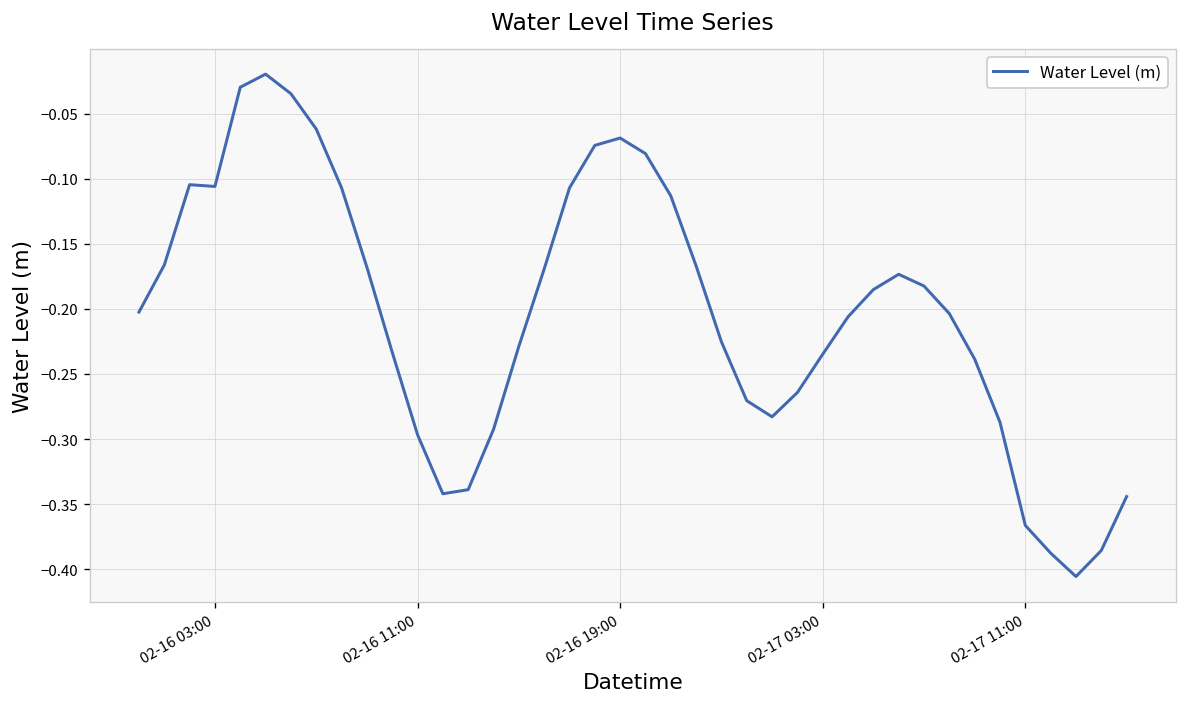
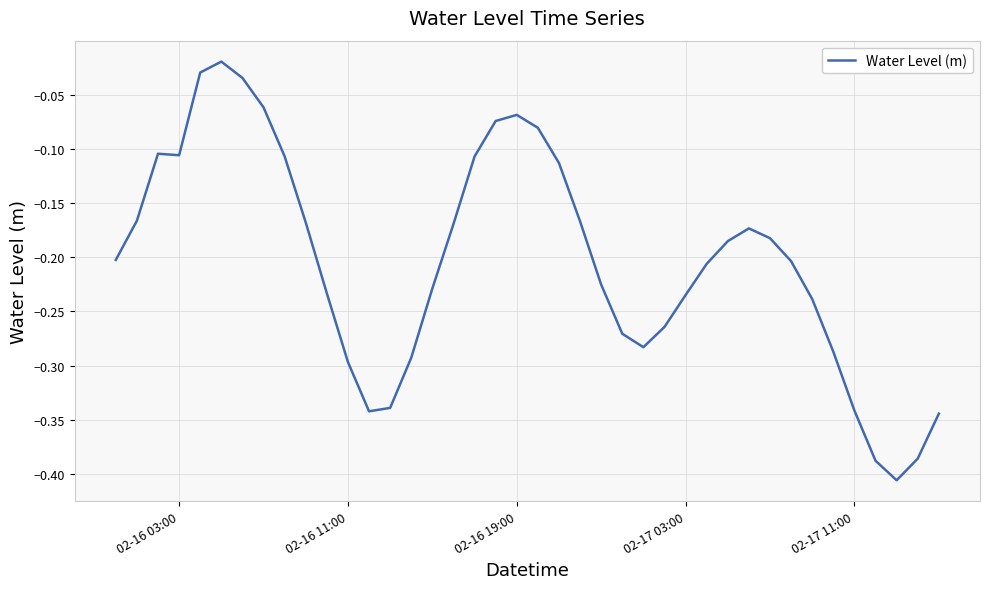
02-17 11:00: -0.366 -> -0.341
